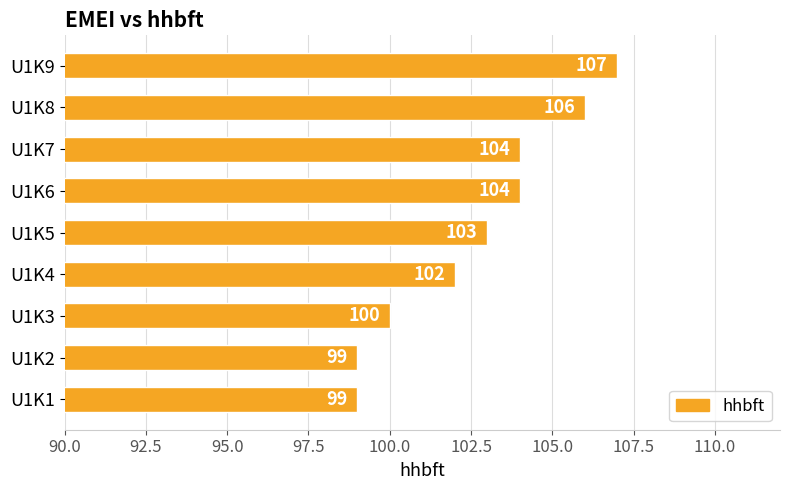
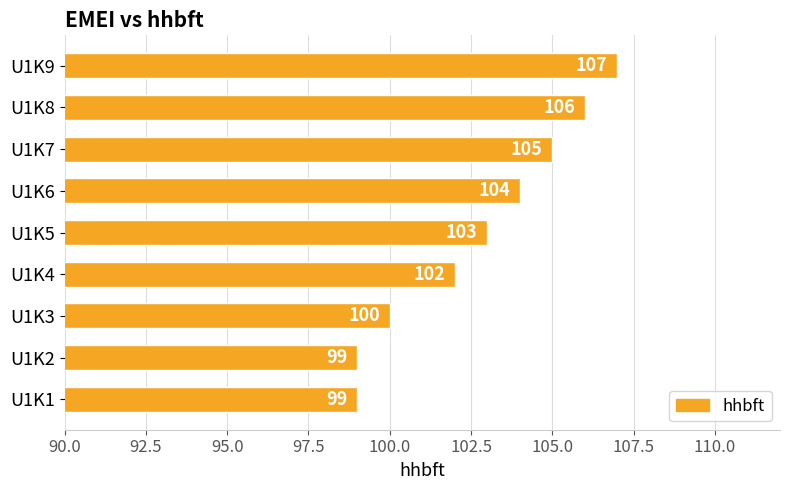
U1K7: 104 -> 105
